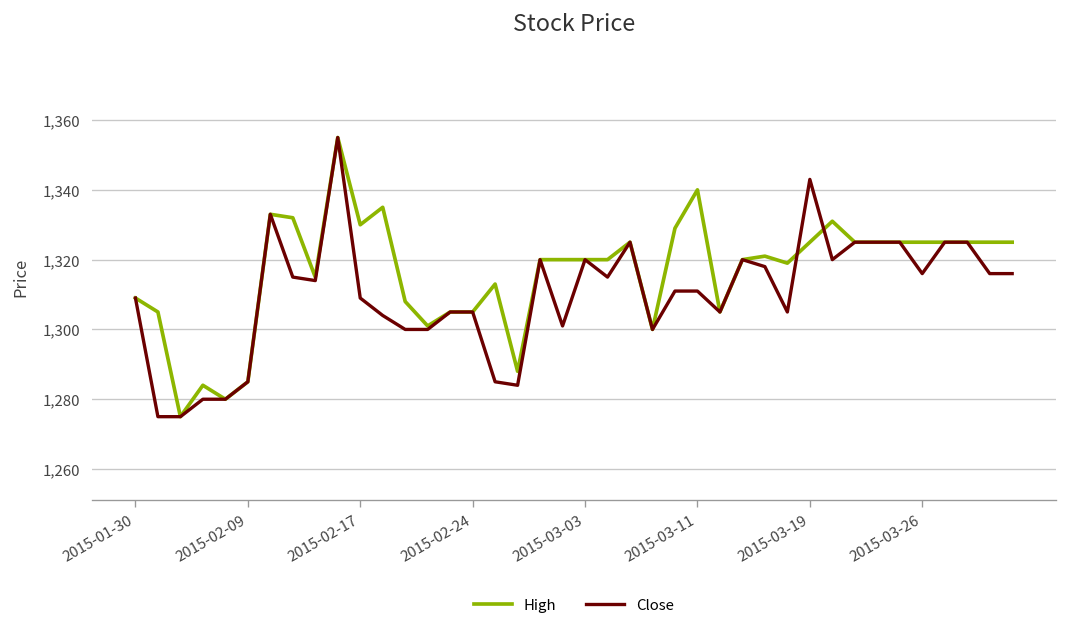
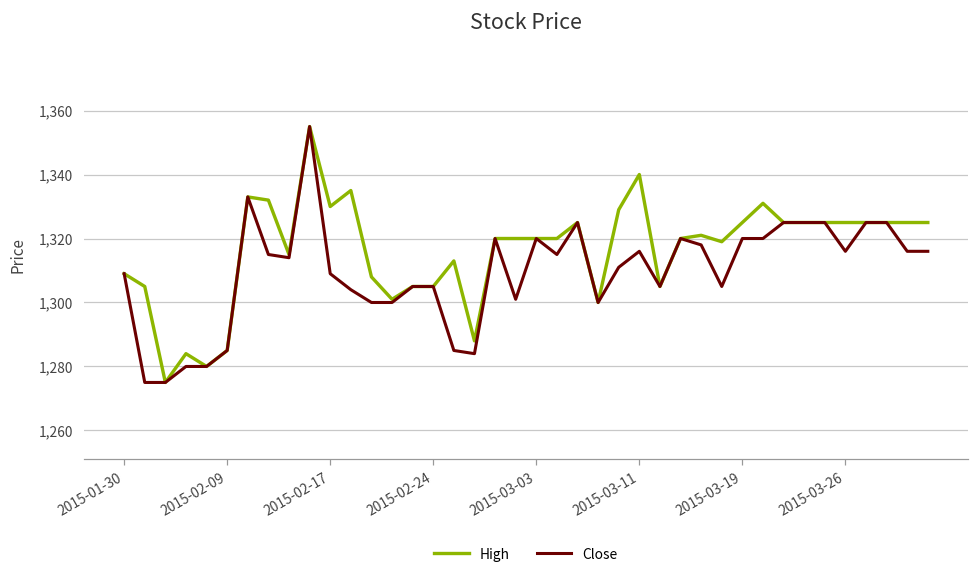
Close, 2015-03-11: 1,311 -> 1,316
Close, 2015-03-19: 1,343 -> 1,320
